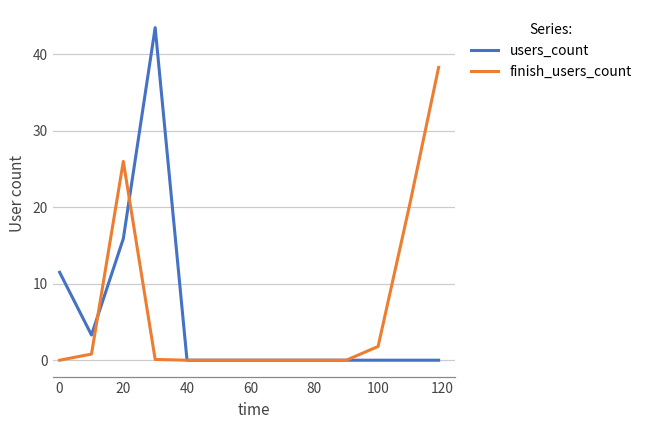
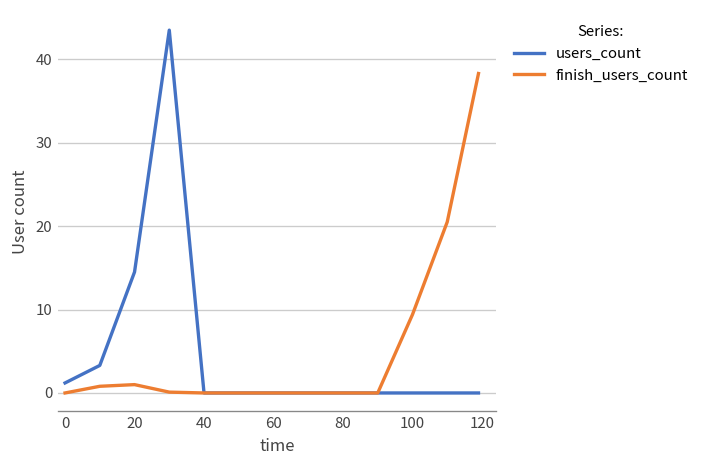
users_count, 0: 12 -> 1
users_count, 20: 16 -> 15
finish_users_count, 20: 26 -> 1
finish_users_count, 100: 2 -> 9
